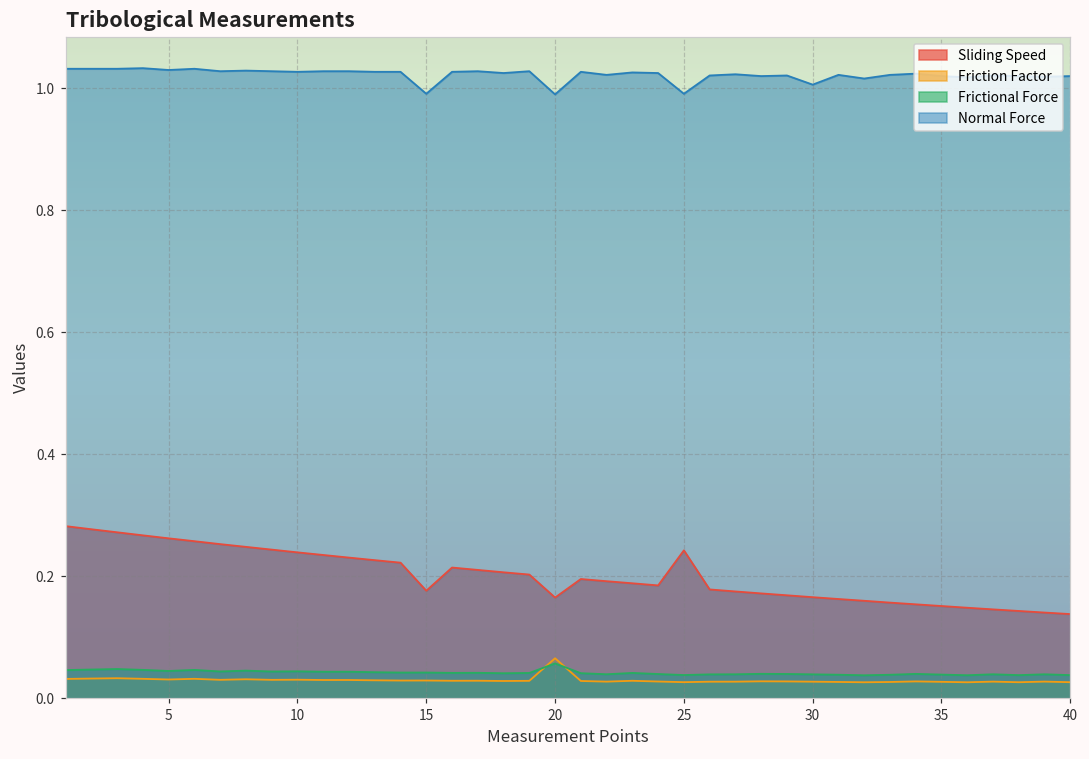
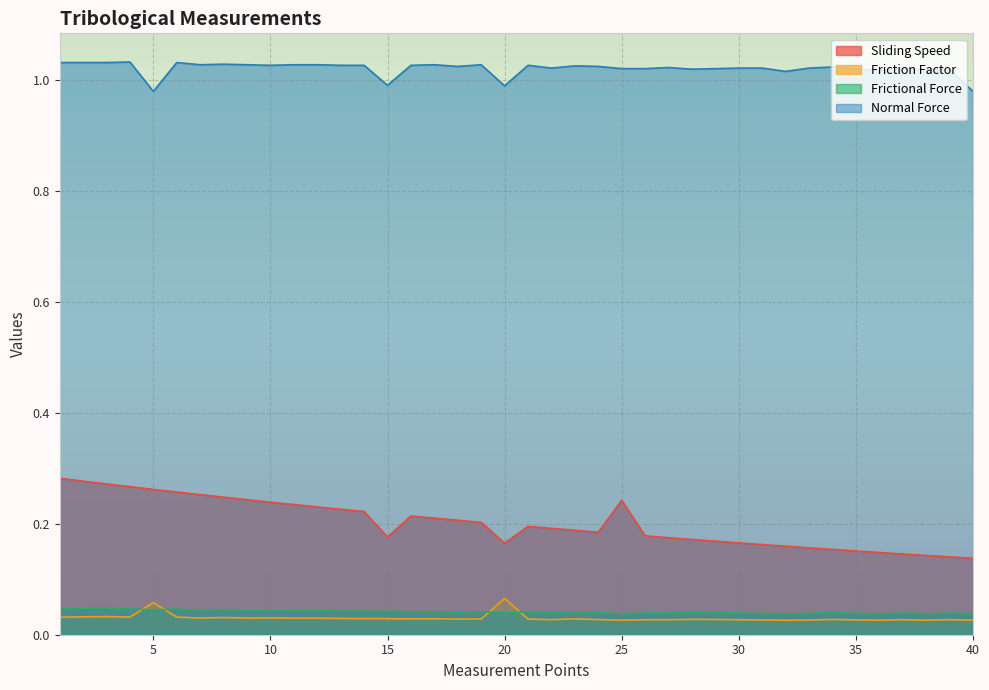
Friction Factor, 5: 0.03 -> 0.06
Normal Force, 5: 1.03 -> 0.98
Frictional Force, 20: 0.06 -> 0.04
Normal Force, 25: 0.99 -> 1.02
Normal Force, 30: 1.01 -> 1.02
Normal Force, 40: 1.02 -> 0.98
